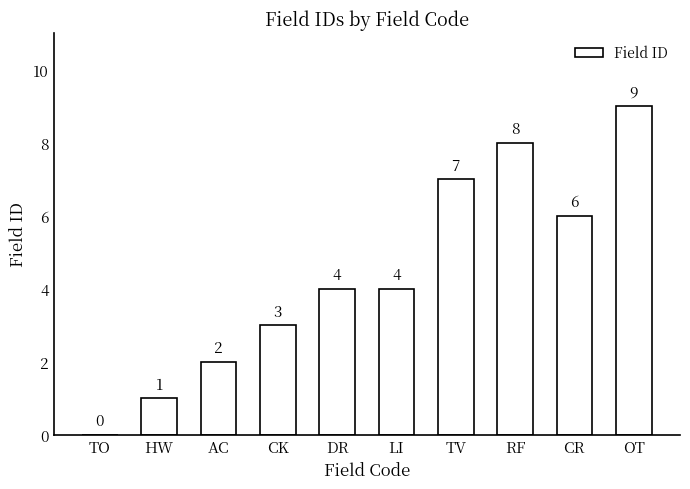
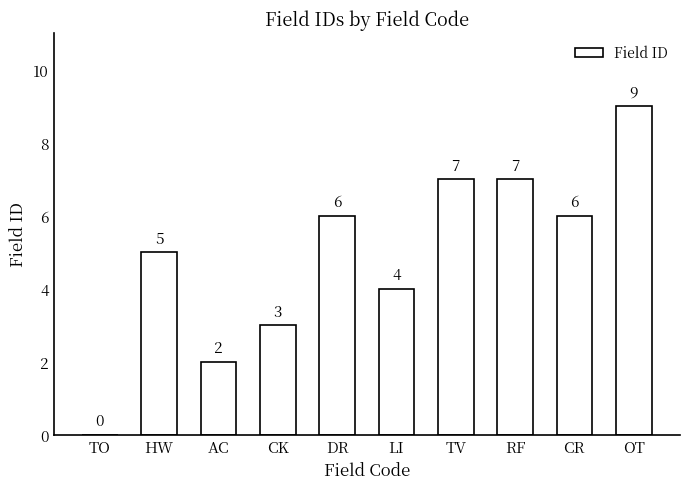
HW: 1 -> 5
DR: 4 -> 6
RF: 8 -> 7
